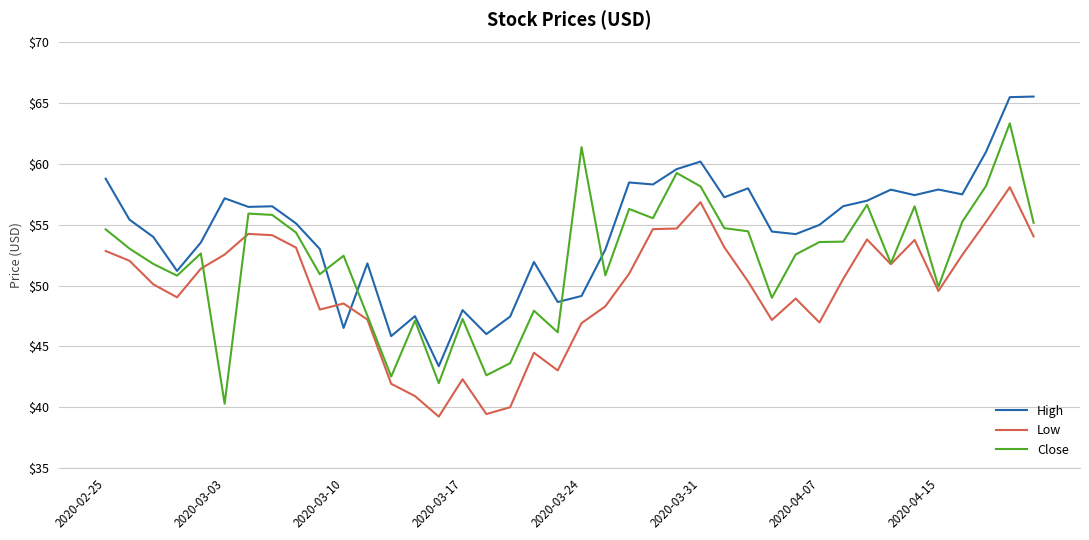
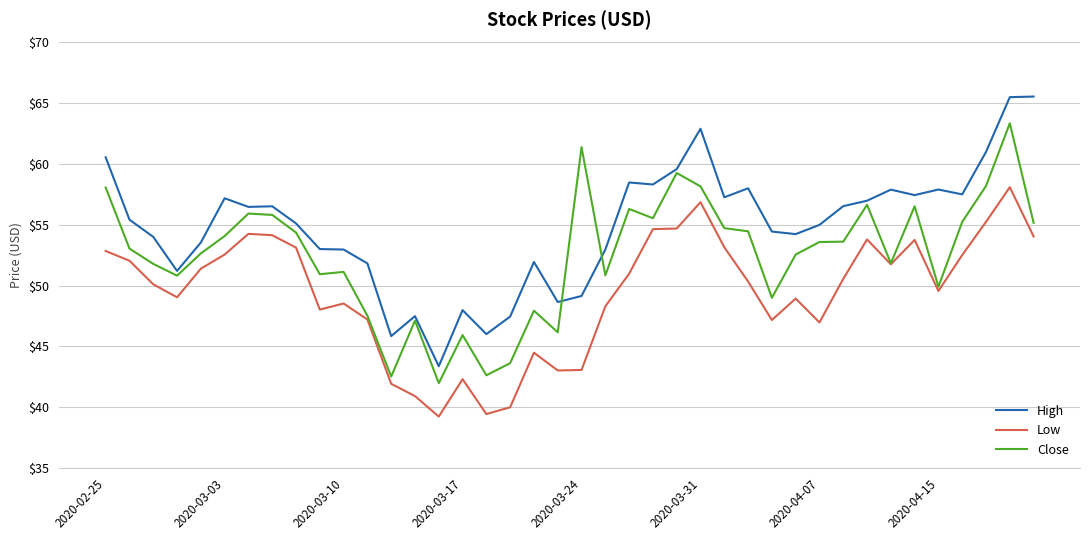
High, 2020-02-25: $58.8 -> $60.6
Close, 2020-02-25: $54.6 -> $58.1
Close, 2020-03-03: $40.3 -> $54.1
High, 2020-03-10: $46.5 -> $53.0
Close, 2020-03-10: $52.5 -> $51.1
Close, 2020-03-17: $47.3 -> $45.9
Low, 2020-03-24: $46.9 -> $43.0
High, 2020-03-31: $60.2 -> $62.9
